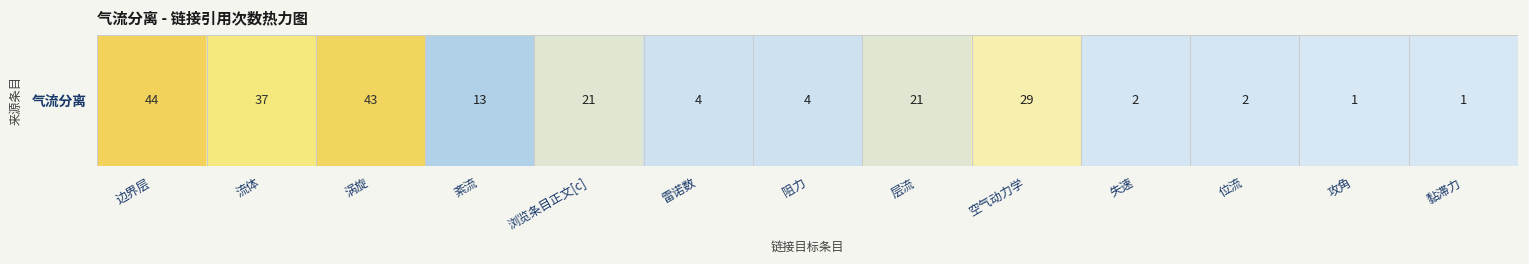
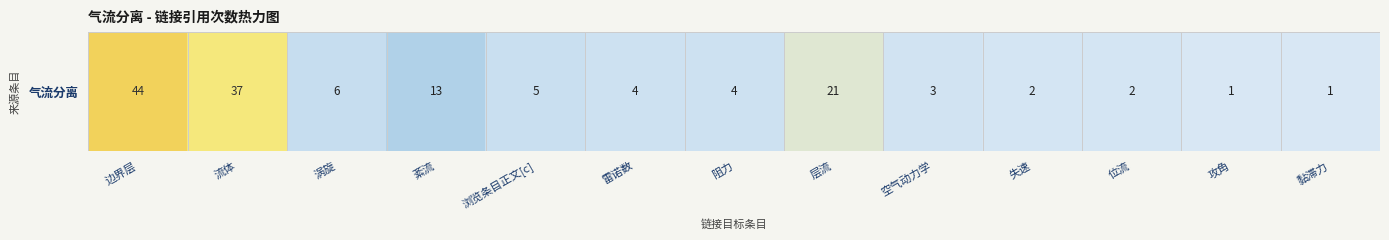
气流分离, 涡旋: 43 -> 6
气流分离, 浏览条目正文[c]: 21 -> 5
气流分离, 空气动力学: 29 -> 3
